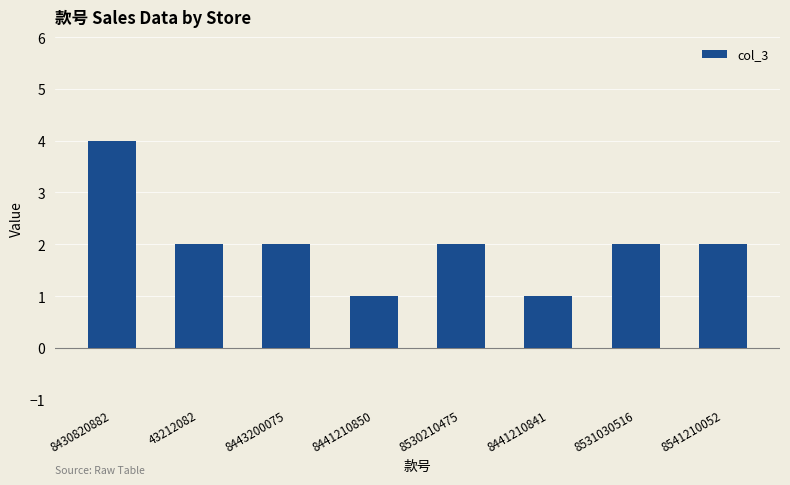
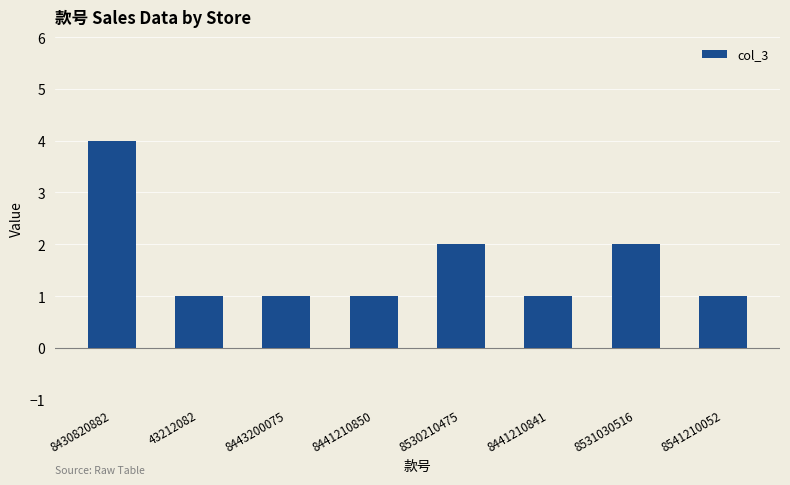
43212082: 2 -> 1
8443200075: 2 -> 1
8541210052: 2 -> 1
